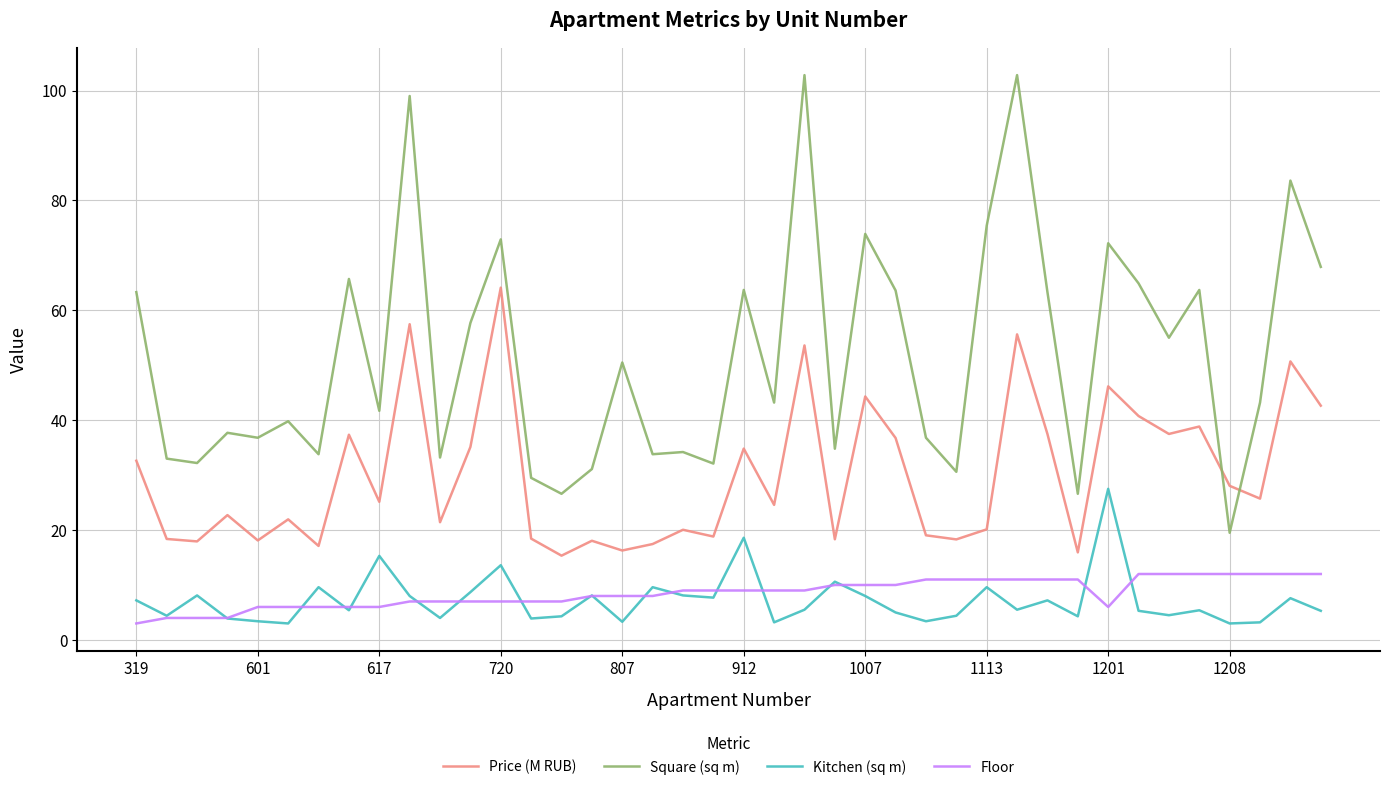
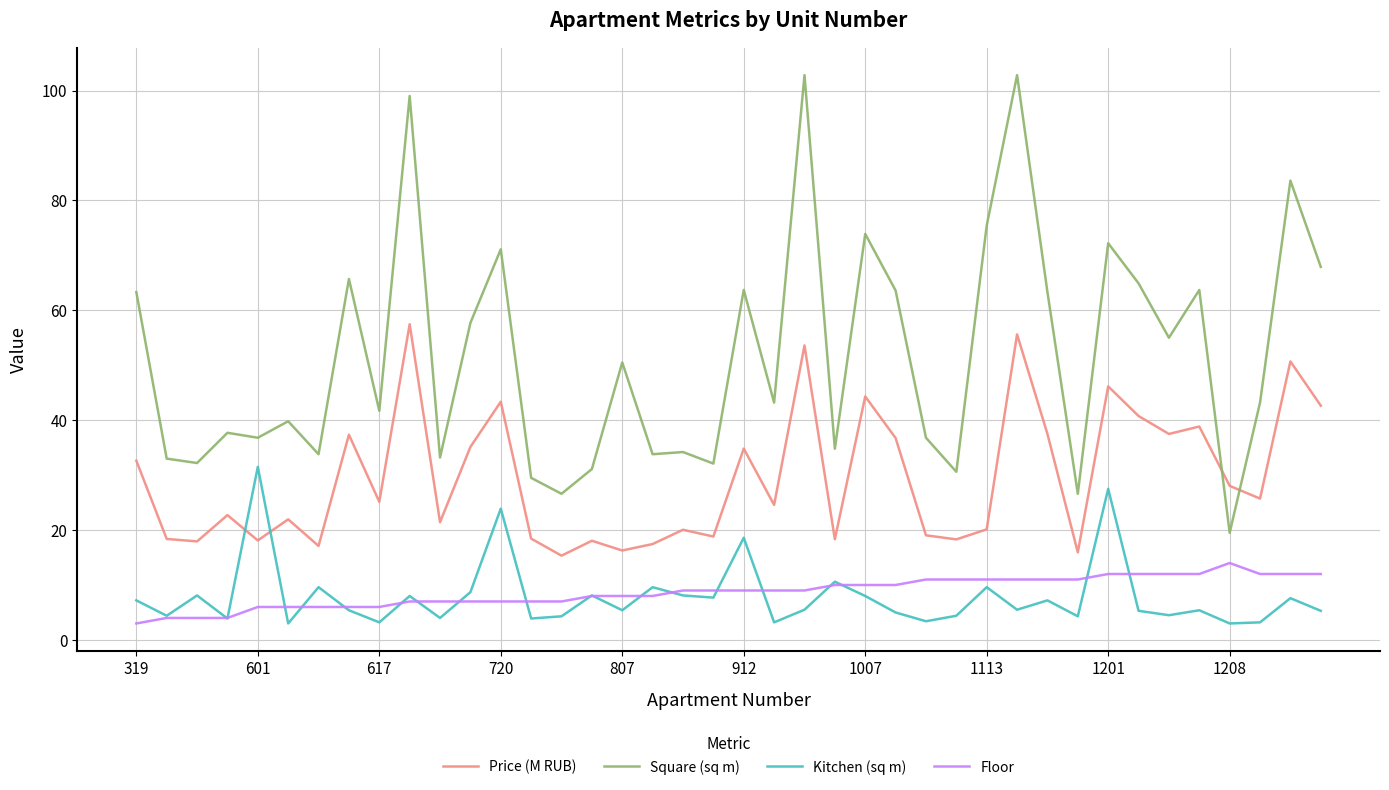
Kitchen (sq m), 601: 3 -> 32
Kitchen (sq m), 617: 15 -> 3
Price (M RUB), 720: 64 -> 43
Square (sq m), 720: 73 -> 71
Kitchen (sq m), 720: 14 -> 24
Kitchen (sq m), 807: 3 -> 5
Floor, 1201: 6 -> 12
Floor, 1208: 12 -> 14
